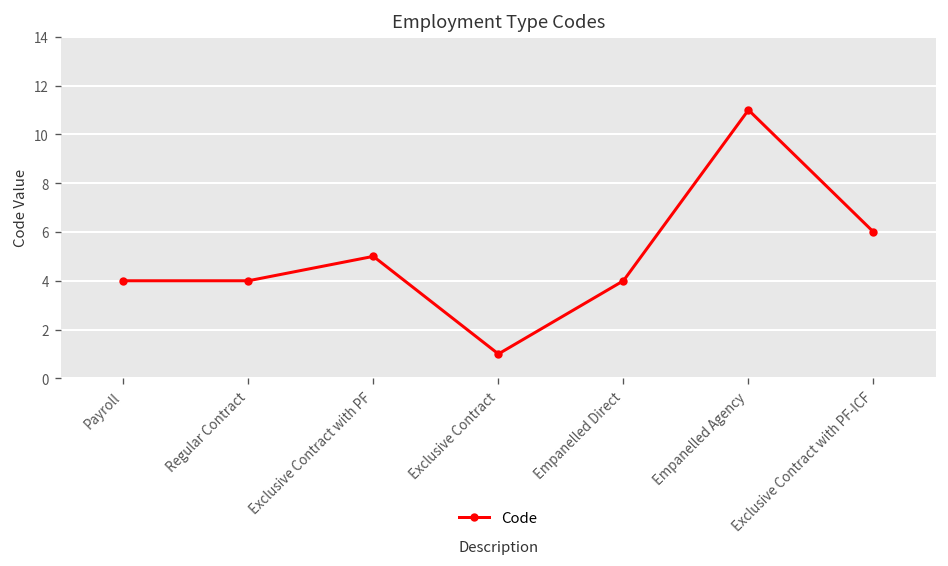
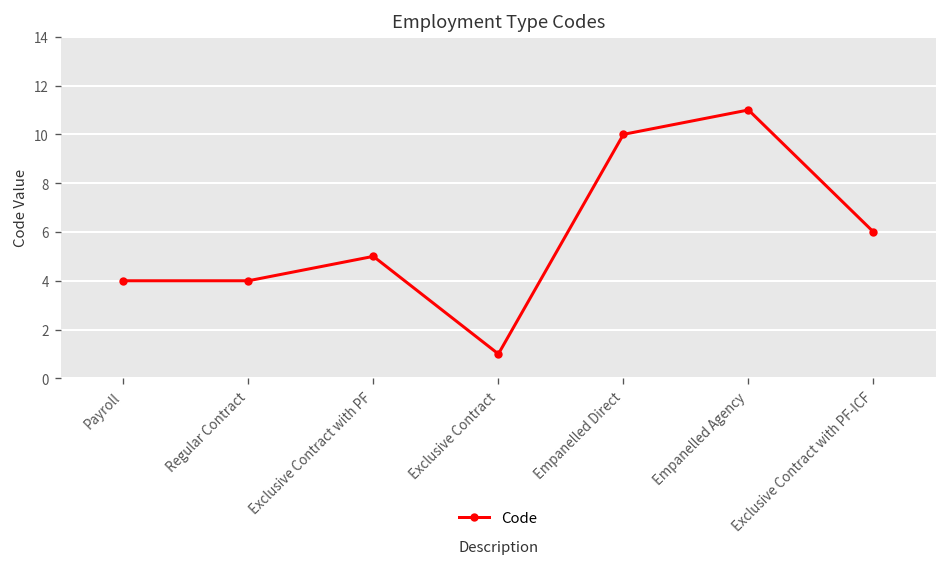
Empanelled Direct: 4 -> 10
